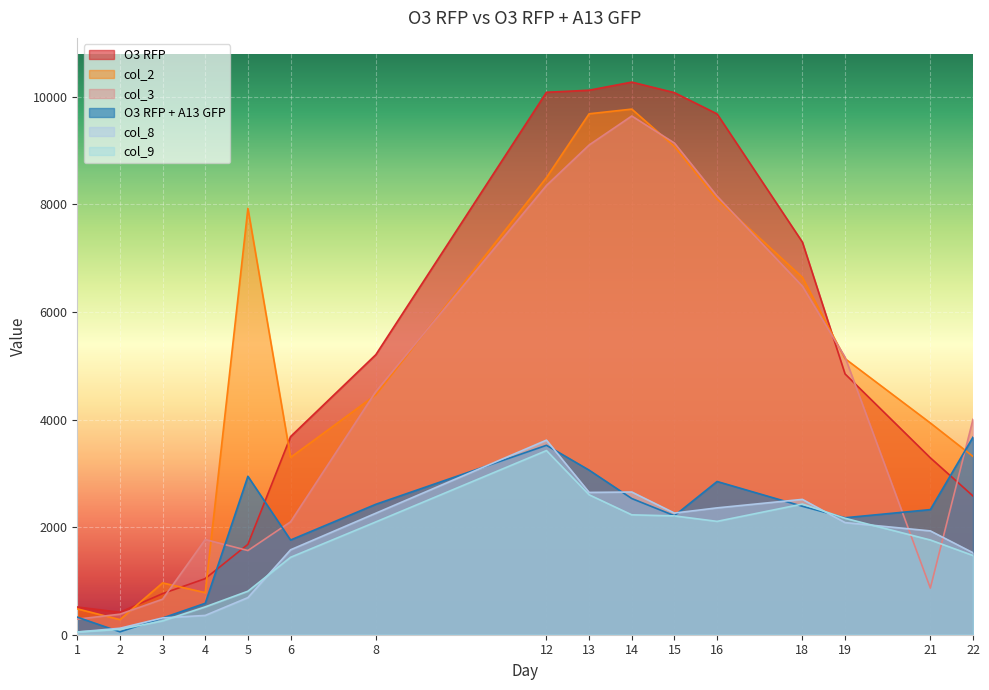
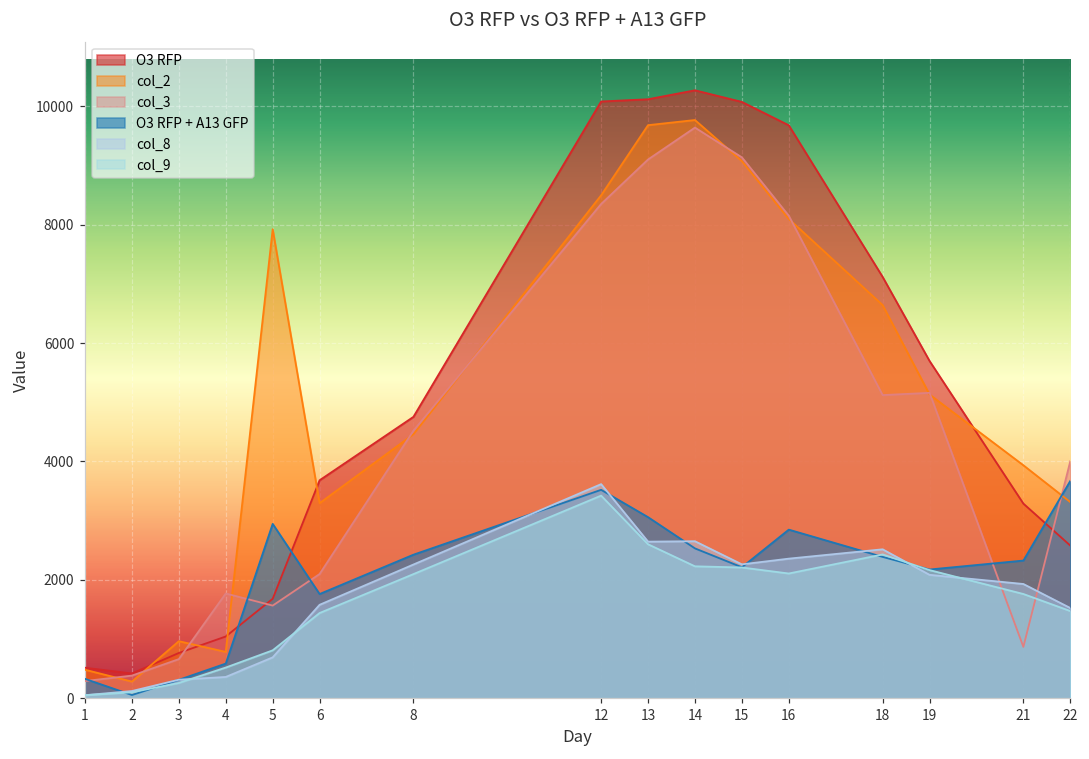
O3 RFP, 8: 5200 -> 4800
O3 RFP, 18: 7300 -> 7100
col_3, 18: 6500 -> 5100
O3 RFP, 19: 4800 -> 5700
